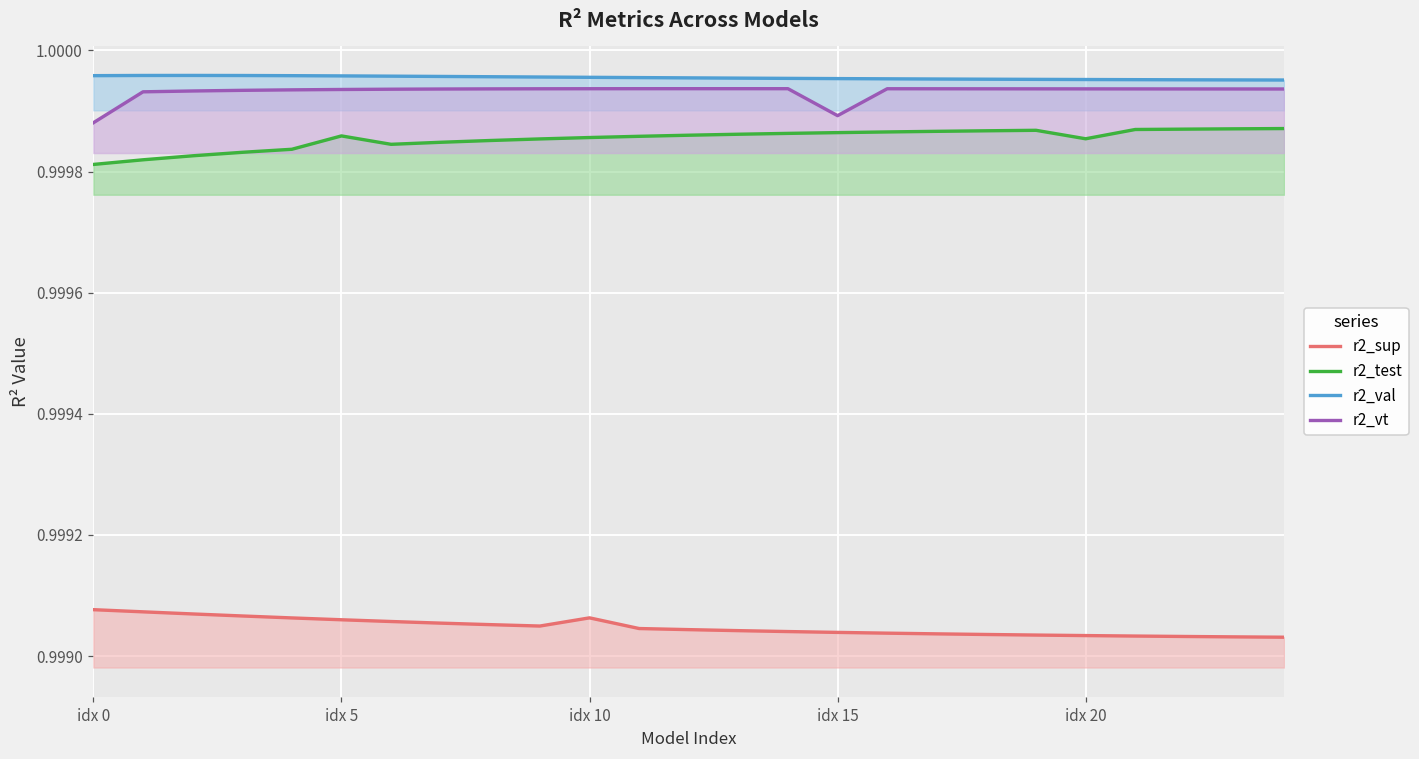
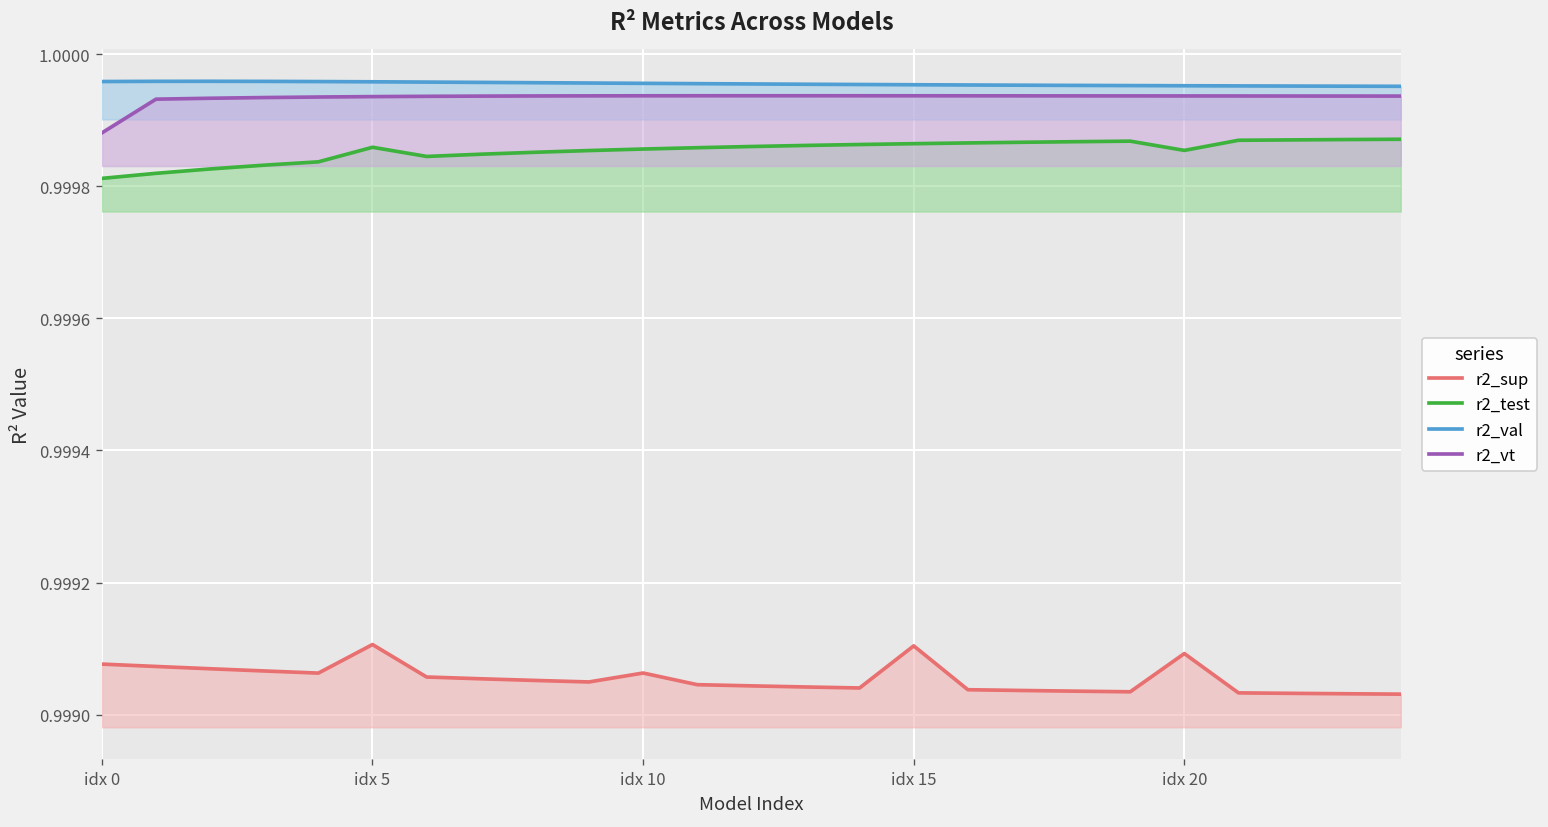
r2_sup, idx 5: 0.99906 -> 0.99911
r2_sup, idx 15: 0.99904 -> 0.99910
r2_vt, idx 15: 0.99989 -> 0.99994
r2_sup, idx 20: 0.99903 -> 0.99909
